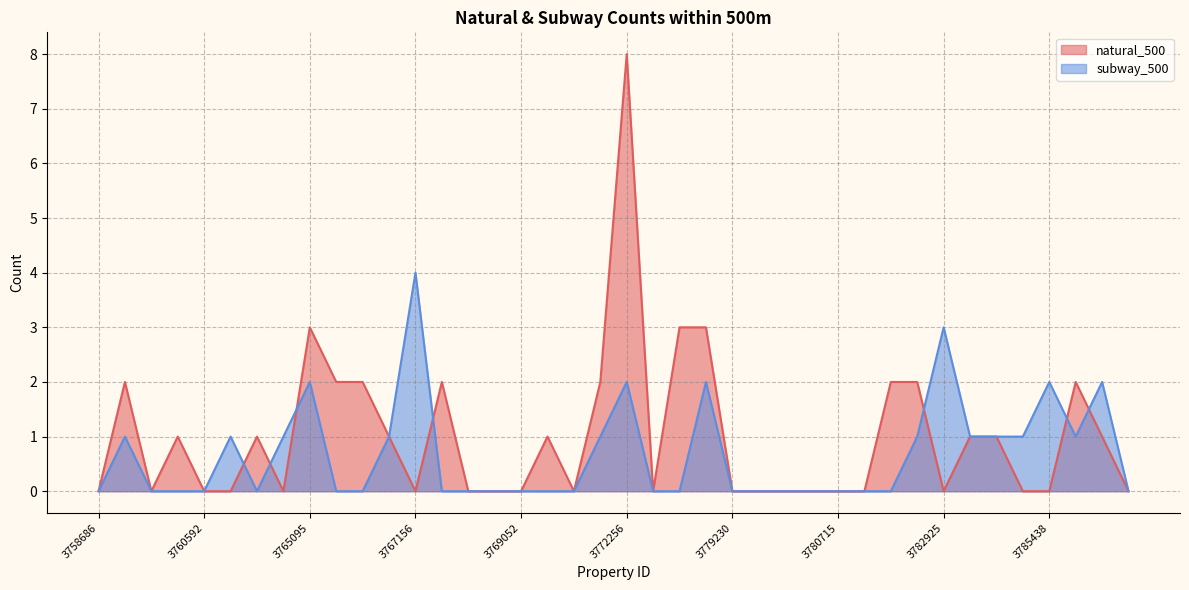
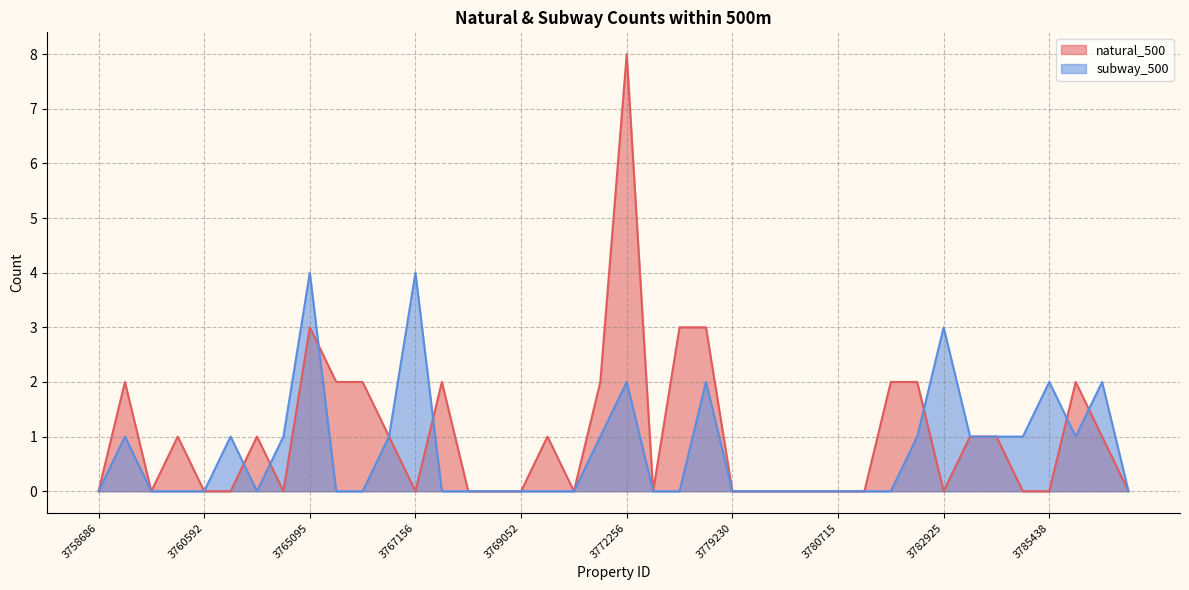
subway_500, 3765095: 2 -> 4
